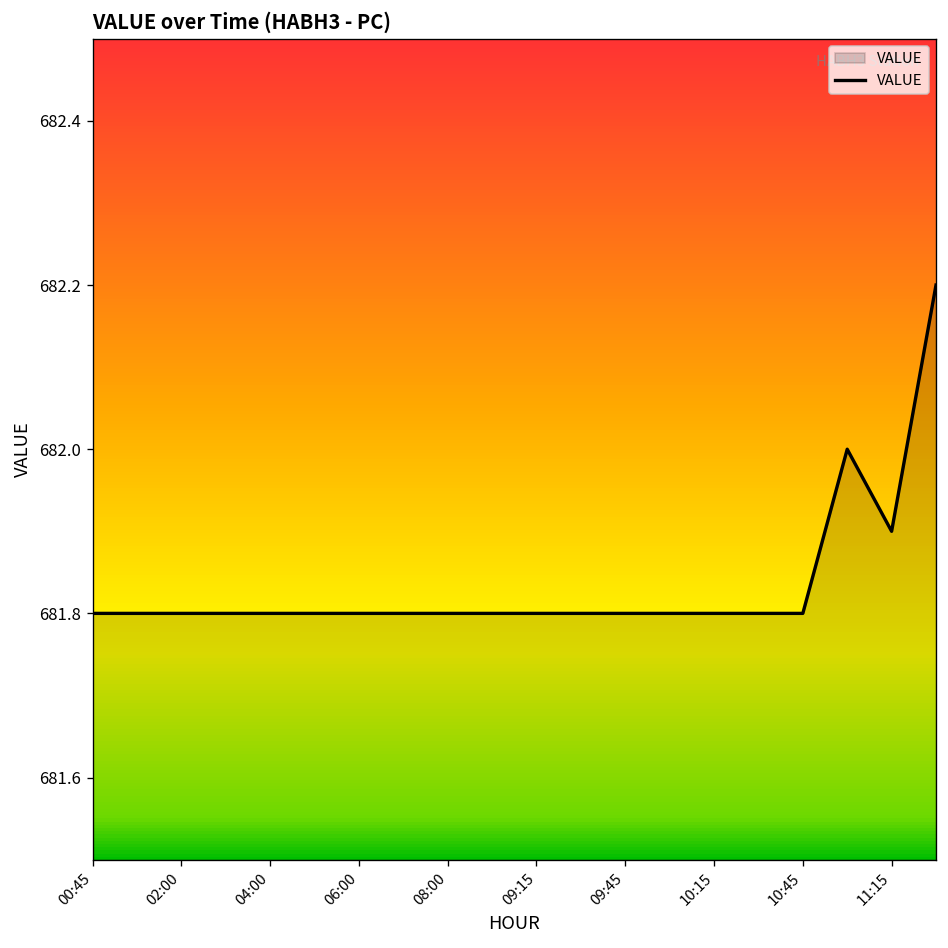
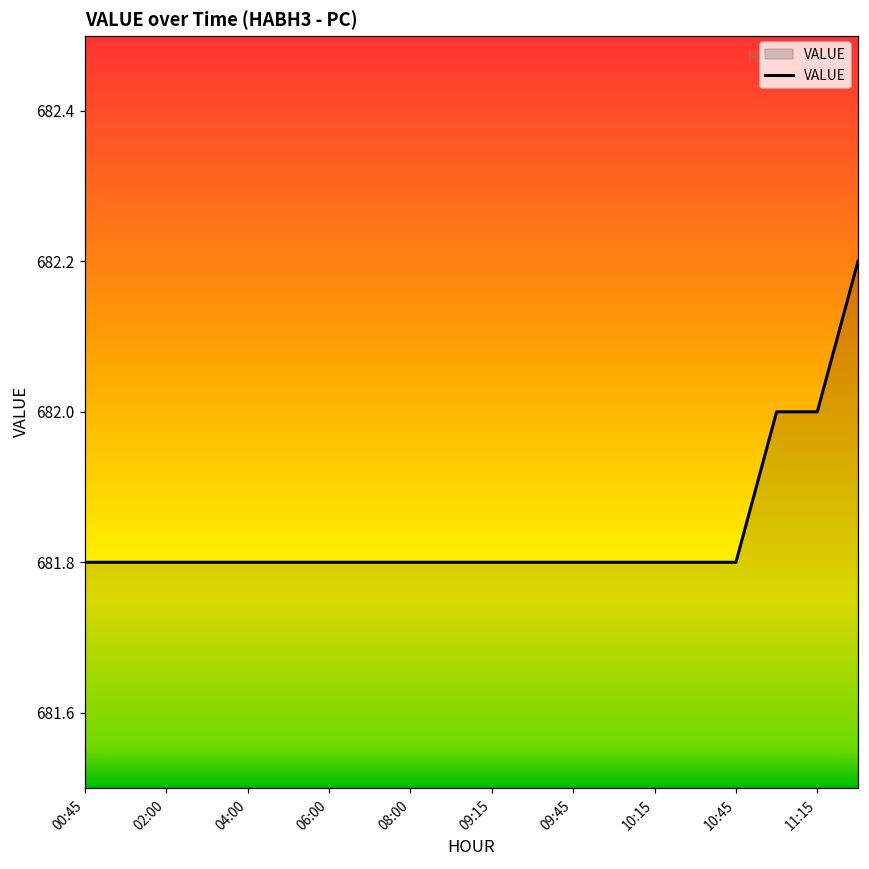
11:15: 681.9 -> 682.0
